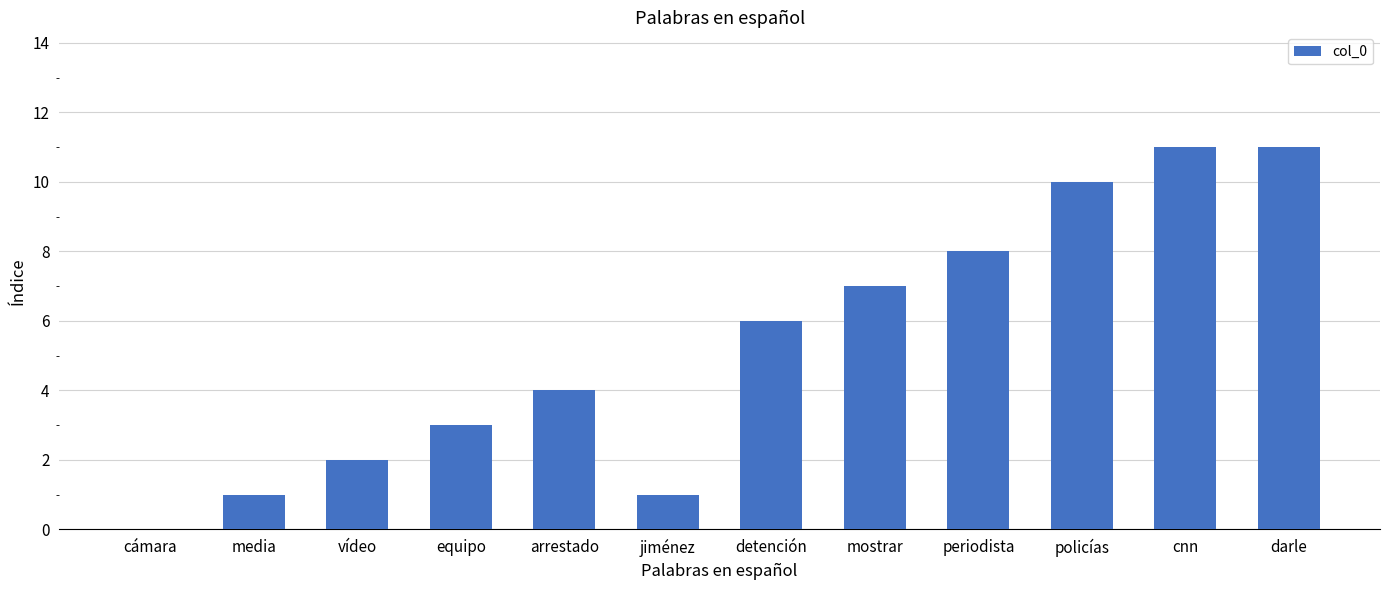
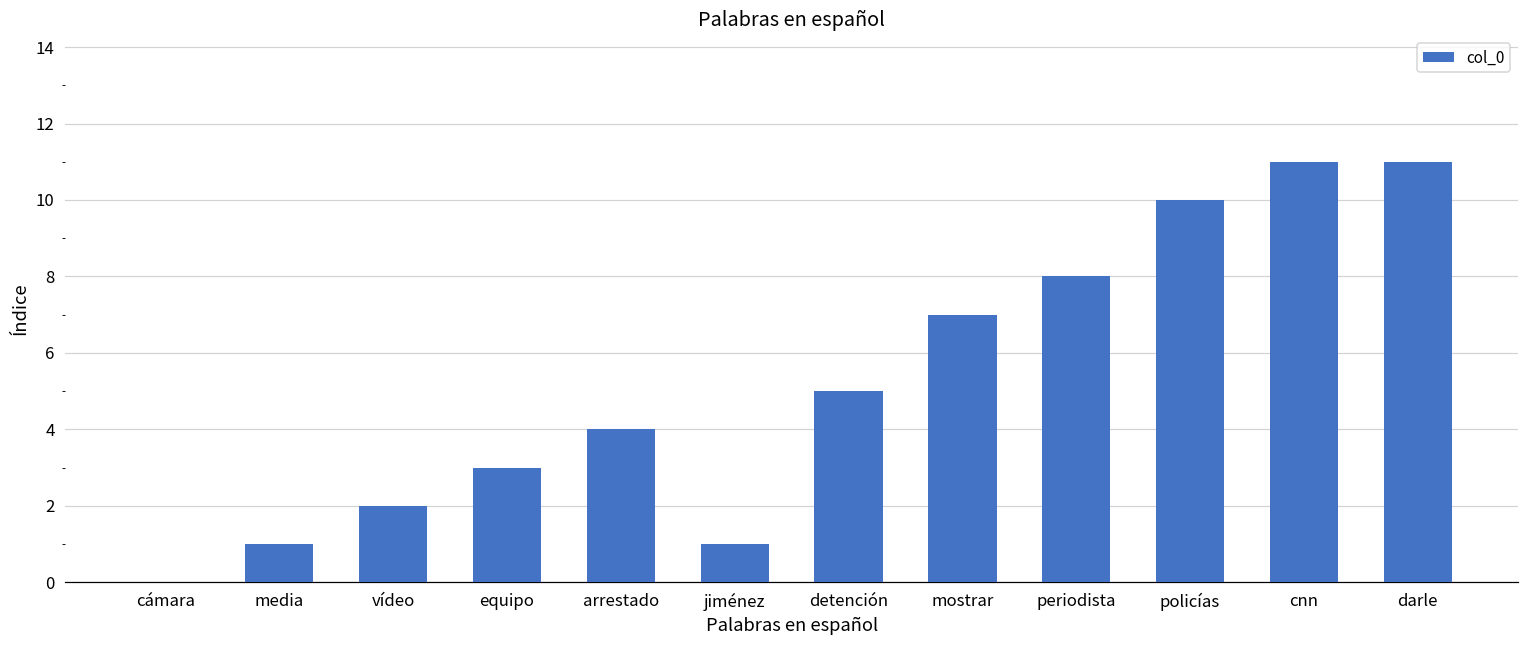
detención: 6 -> 5
